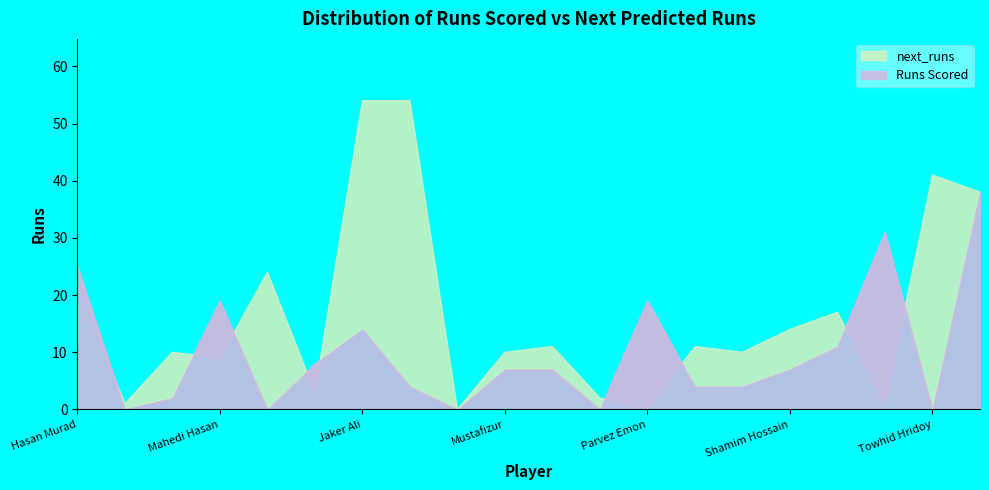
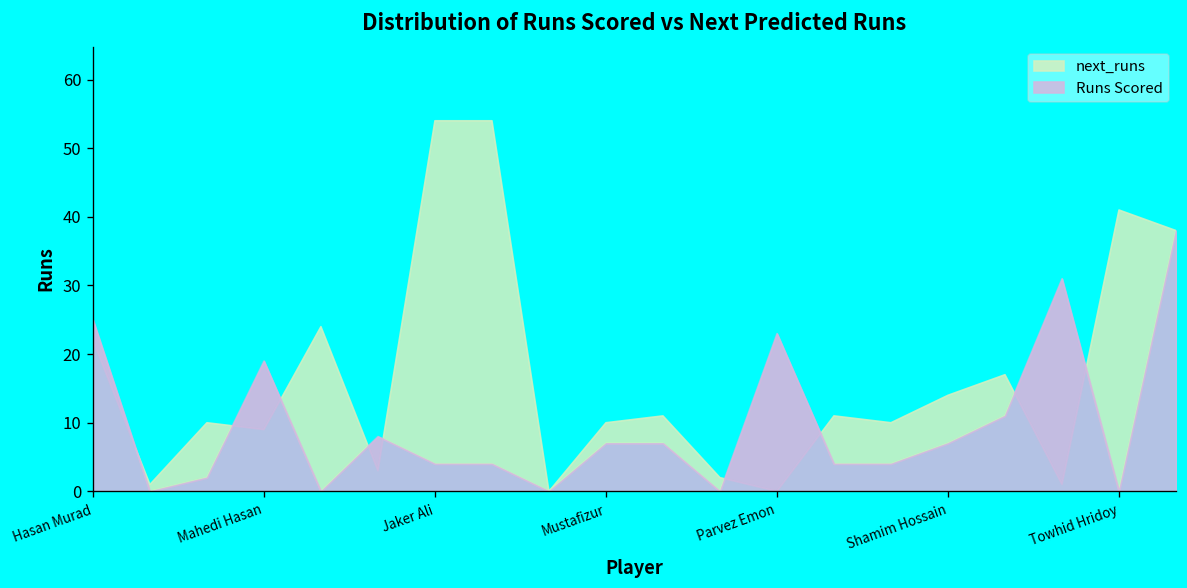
Jaker Ali: 14 -> 4
Parvez Emon: 19 -> 23
